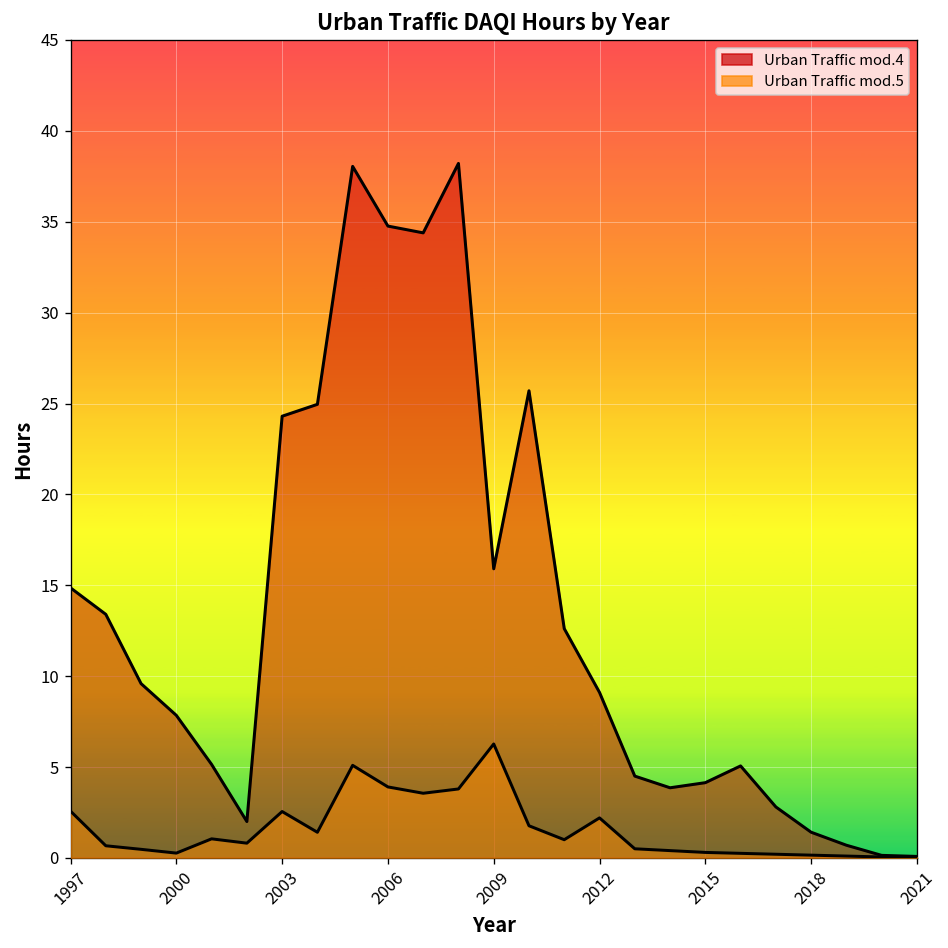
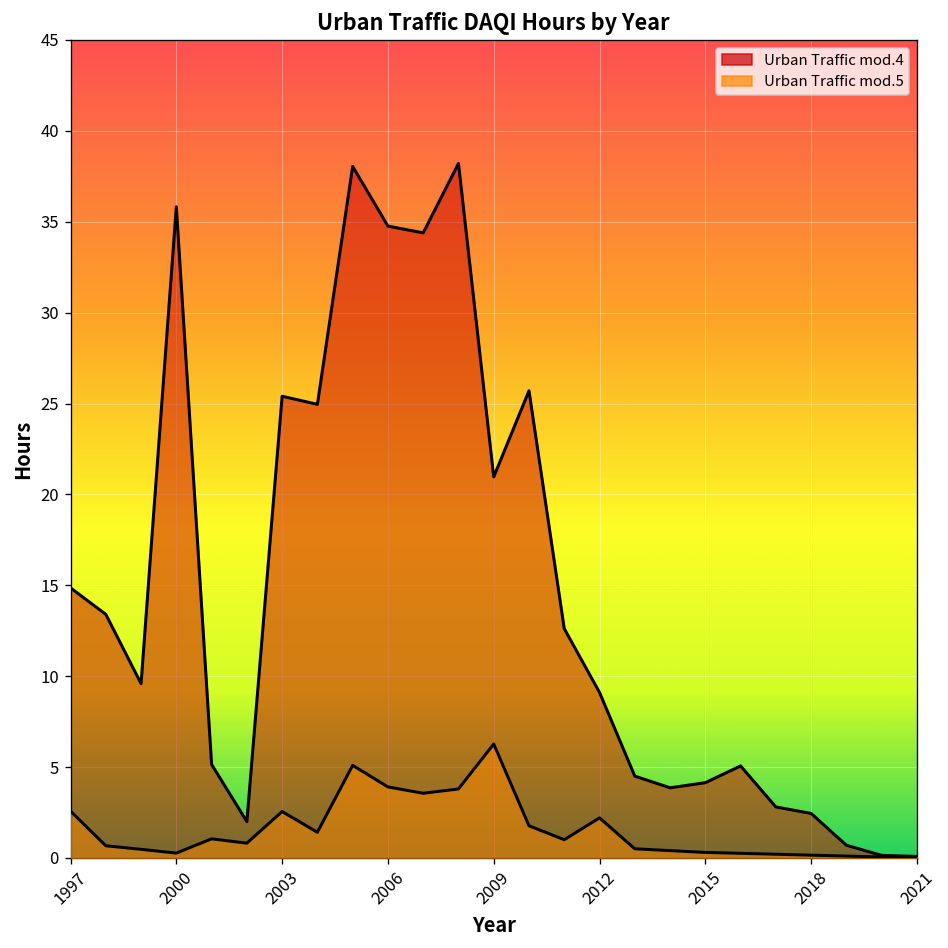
Urban Traffic mod.4, 2000: 7.8 -> 35.8
Urban Traffic mod.4, 2003: 24.3 -> 25.4
Urban Traffic mod.4, 2009: 15.9 -> 21.0
Urban Traffic mod.4, 2018: 1.4 -> 2.4
